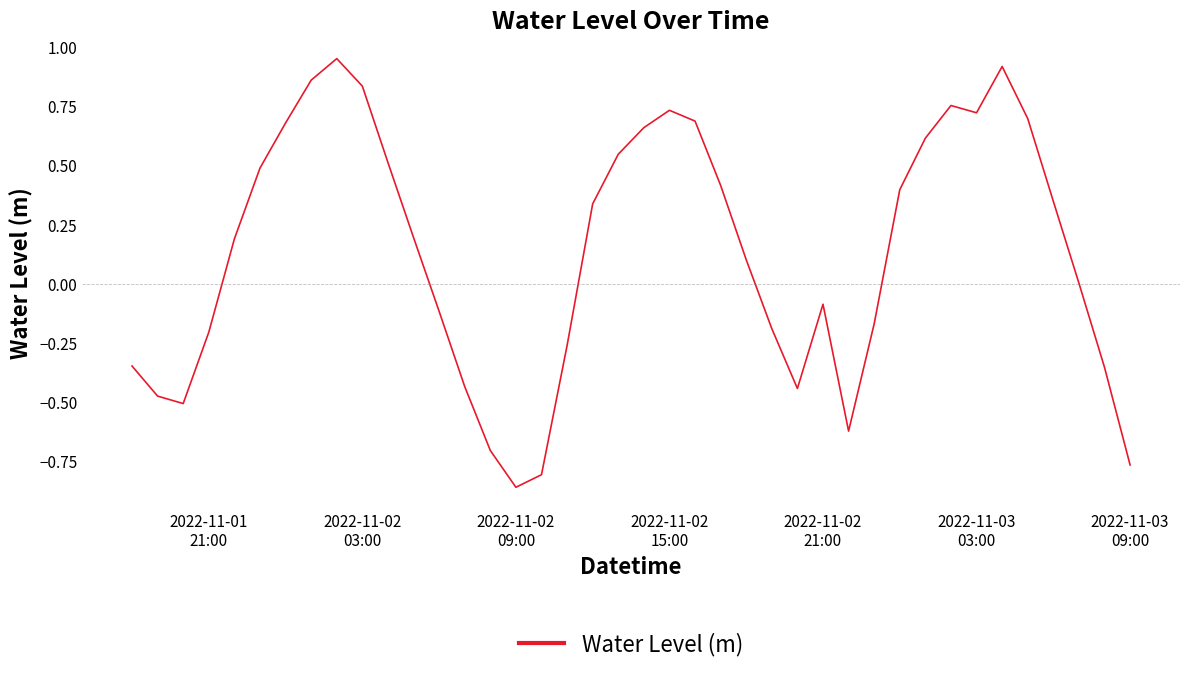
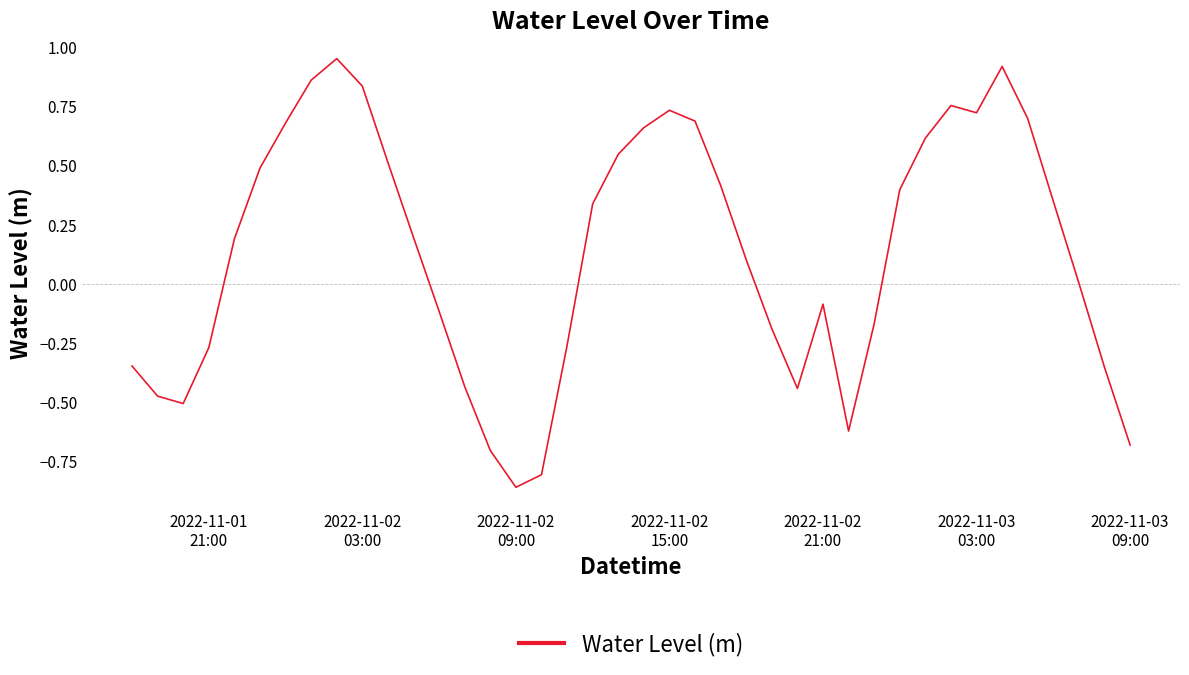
2022-11-01 21:00: -0.20 -> -0.27
2022-11-03 09:00: -0.77 -> -0.68
